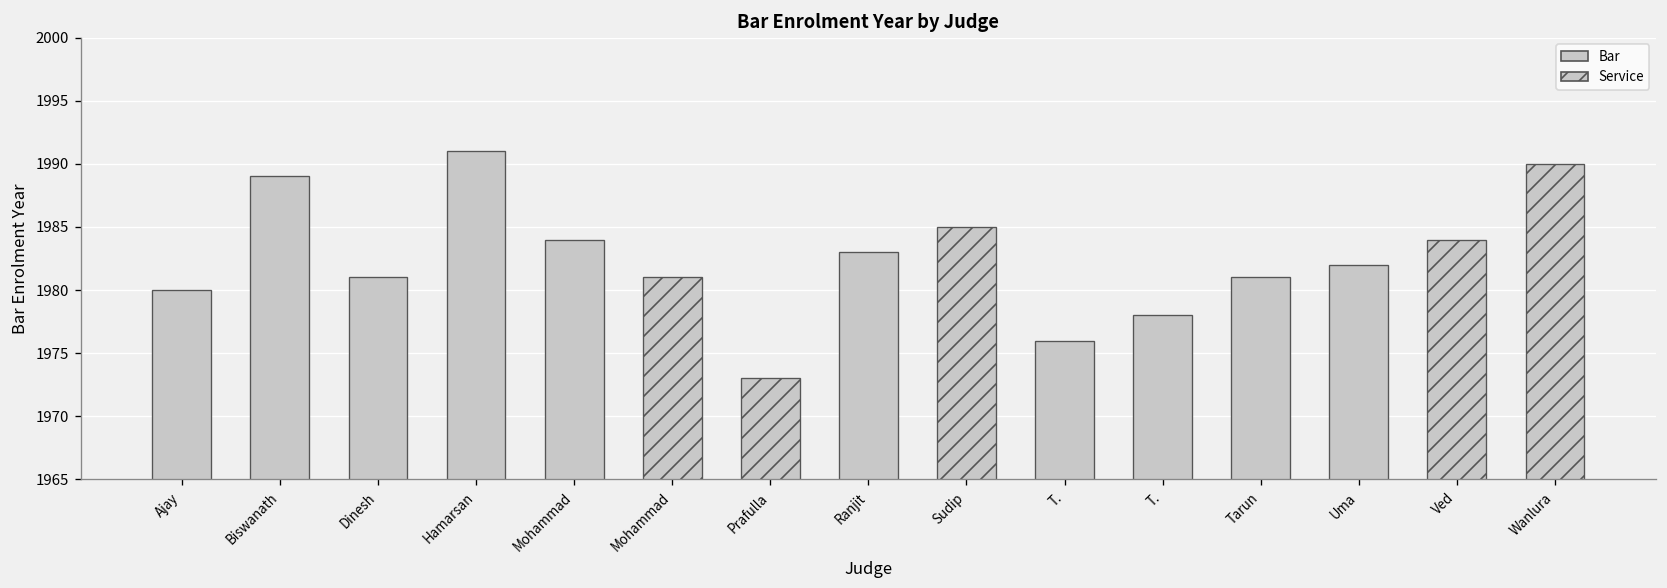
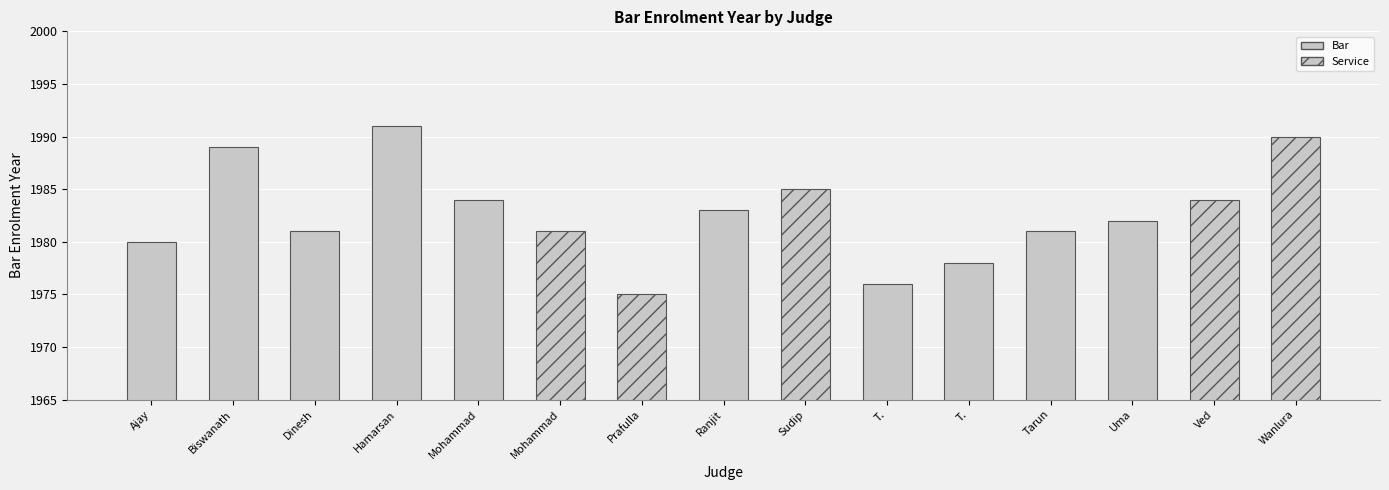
Prafulla: 1973 -> 1975
